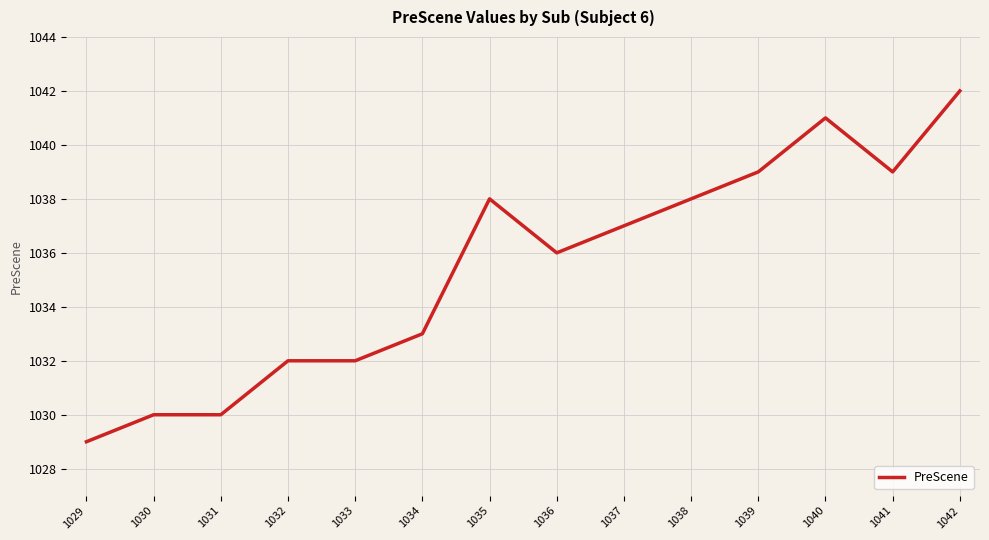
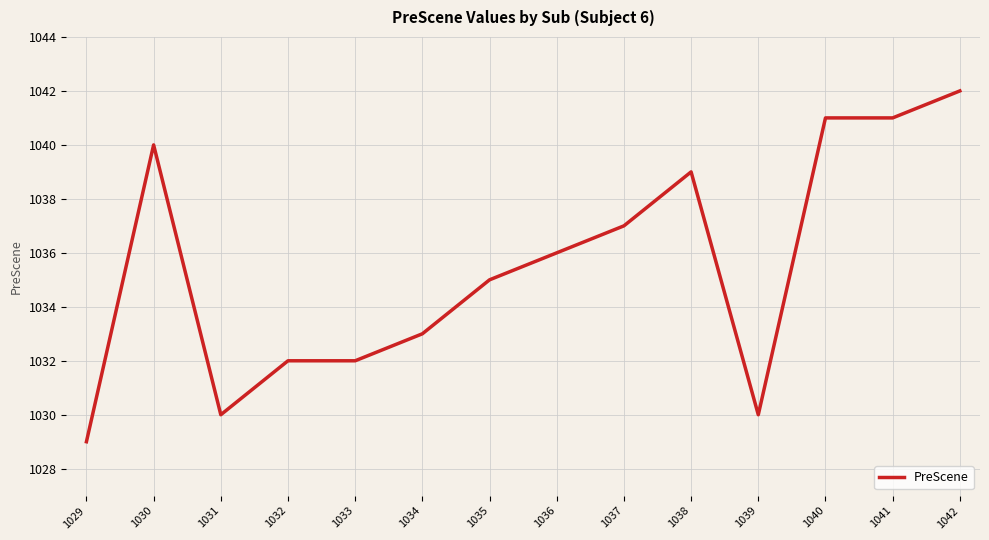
1030: 1030 -> 1040
1035: 1038 -> 1035
1038: 1038 -> 1039
1039: 1039 -> 1030
1041: 1039 -> 1041
